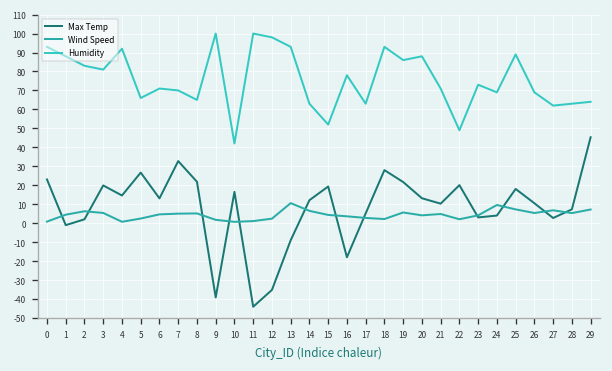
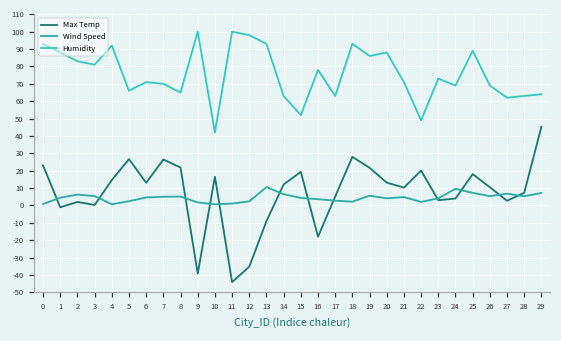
Max Temp, 3: 20 -> 0
Max Temp, 7: 33 -> 26
